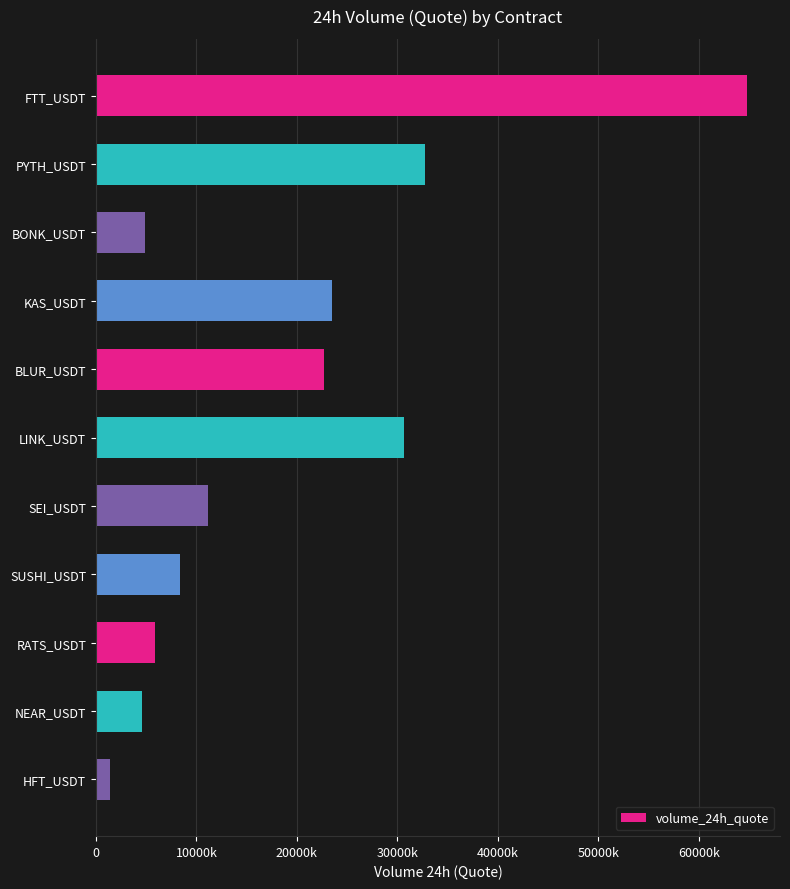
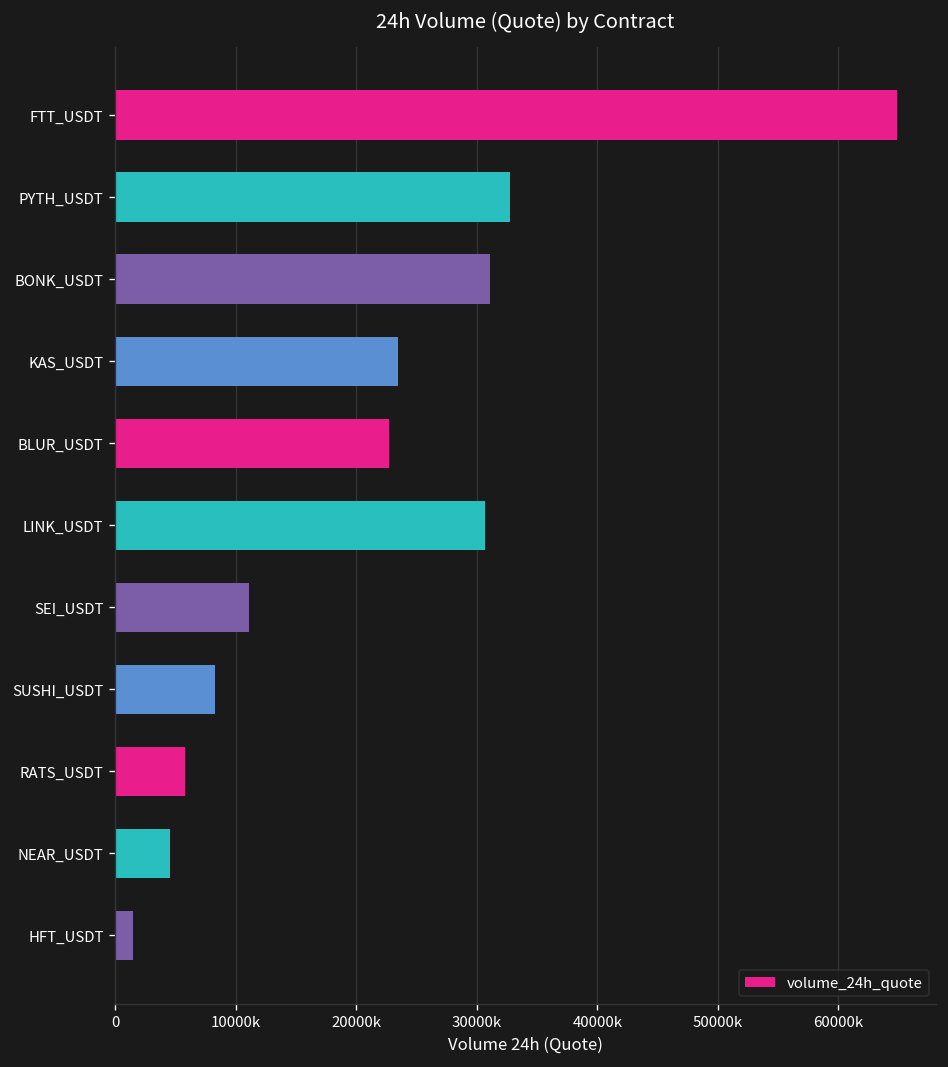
BONK_USDT: 4900000 -> 31100000
